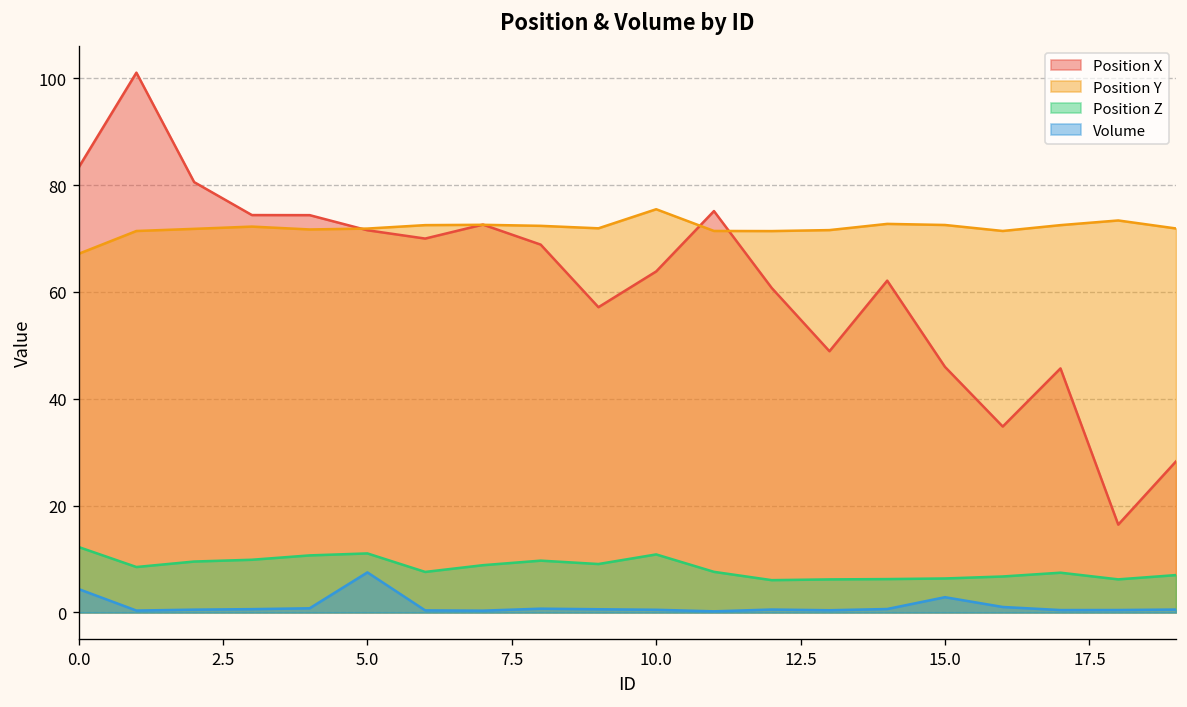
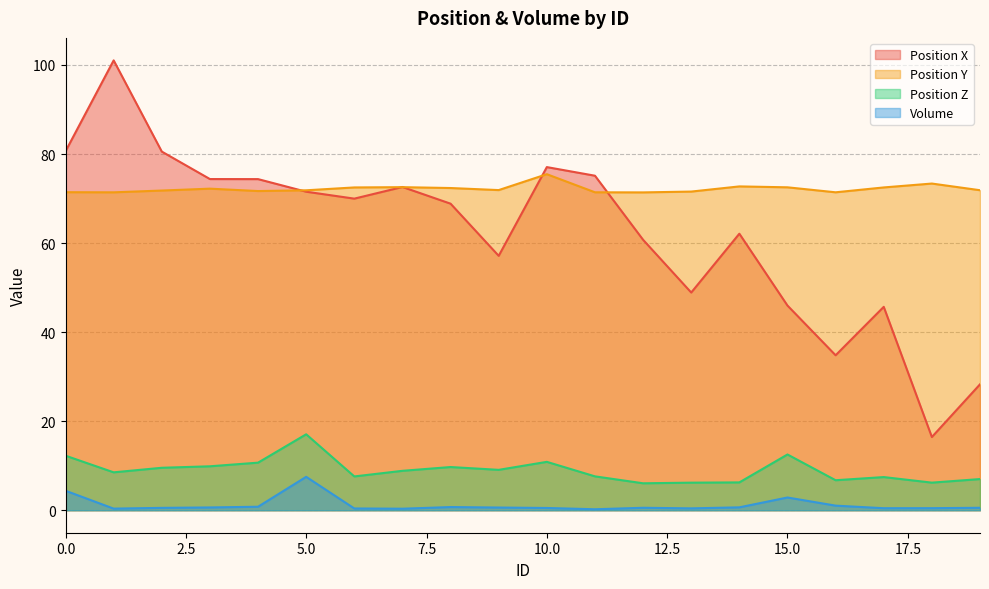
Position X, 0.0: 83 -> 81
Position Y, 0.0: 67 -> 71
Position Z, 5.0: 11 -> 17
Position X, 10.0: 64 -> 77
Position Z, 15.0: 6 -> 13
